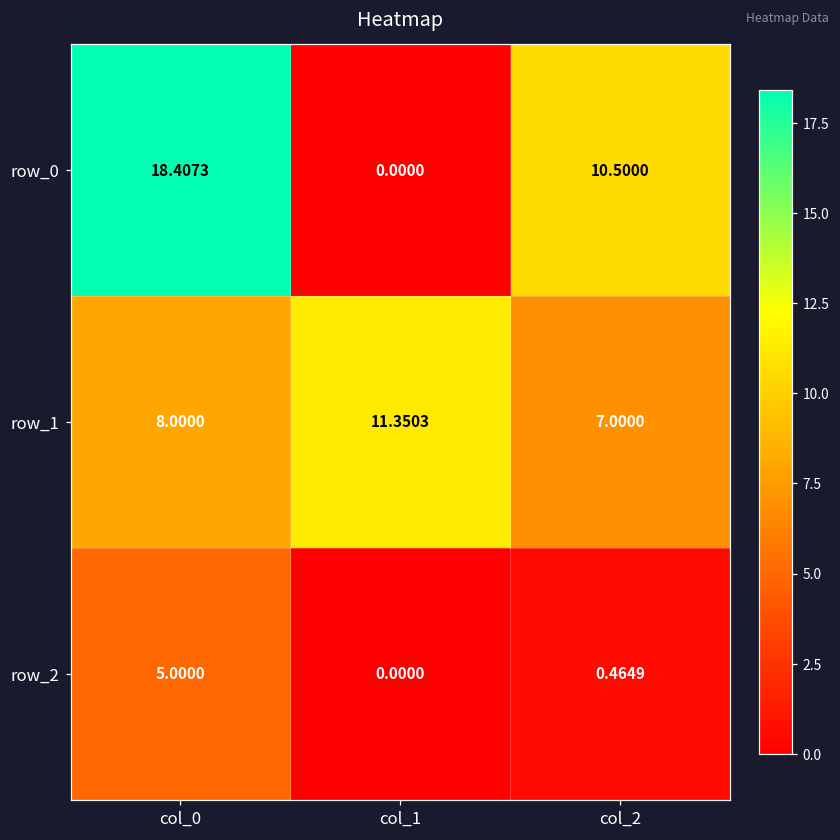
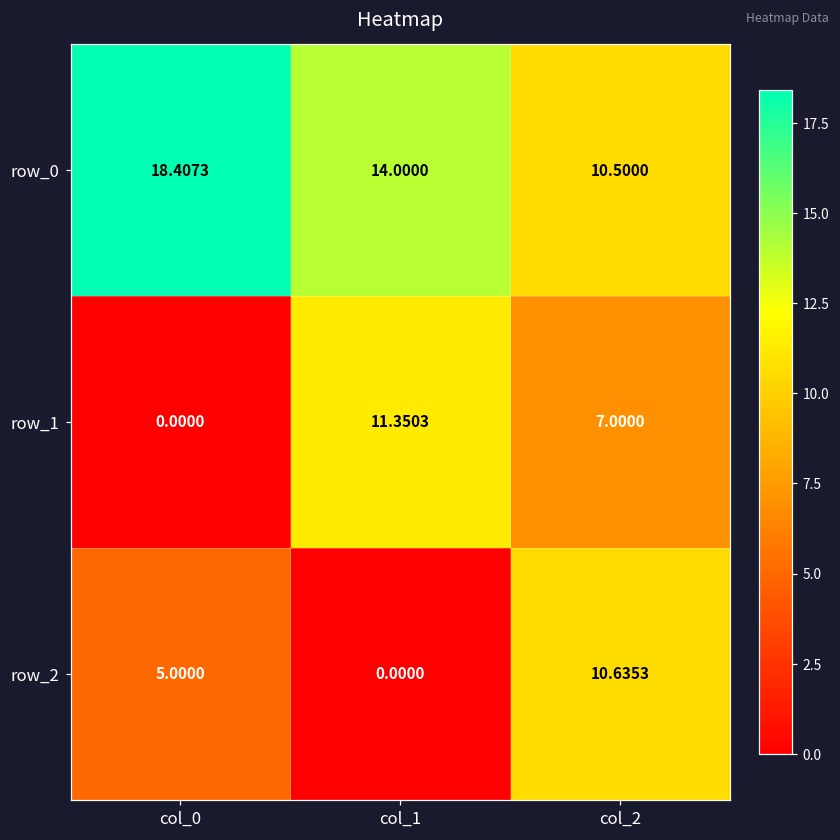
row_0, col_1: 0.0000 -> 14.0000
row_1, col_0: 8.0000 -> 0.0000
row_2, col_2: 0.4649 -> 10.6353
